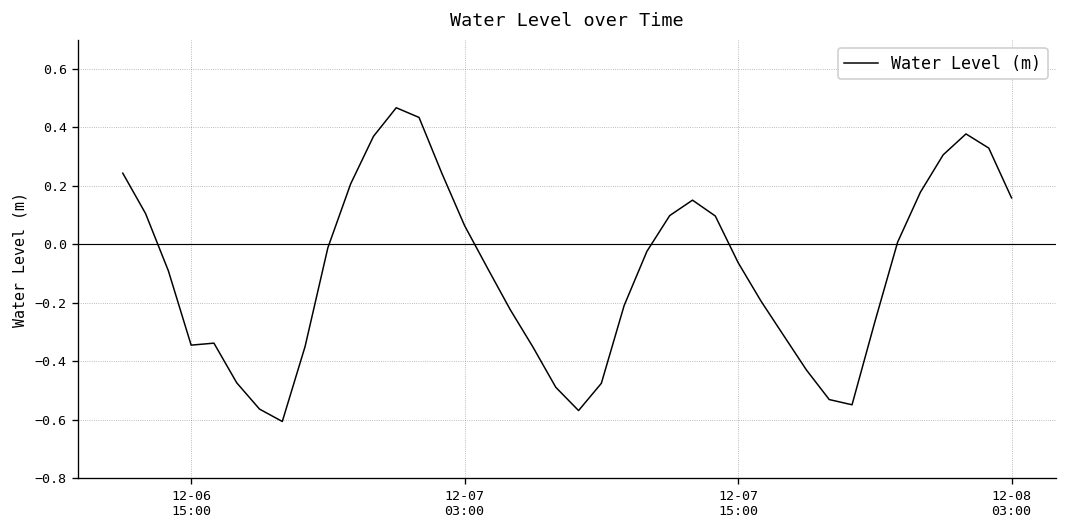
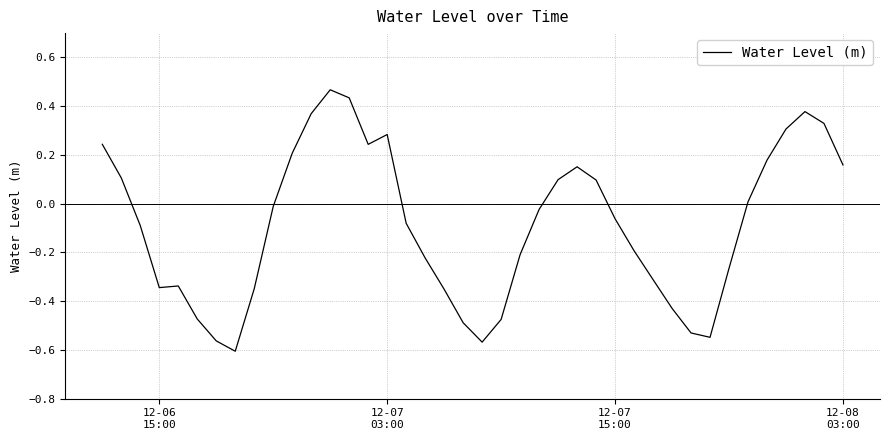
12-07 03:00: 0.06 -> 0.28
